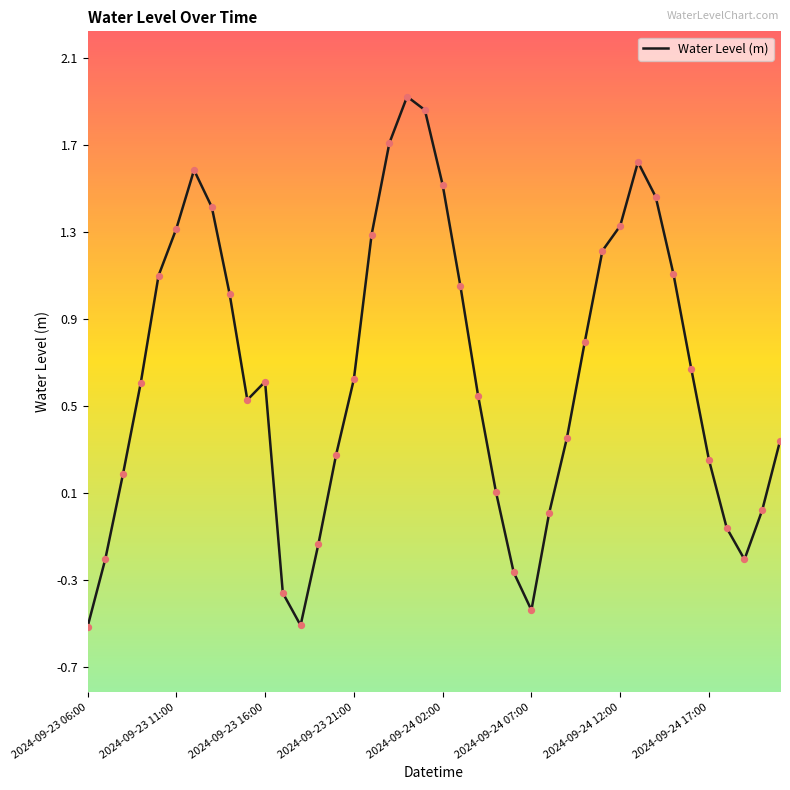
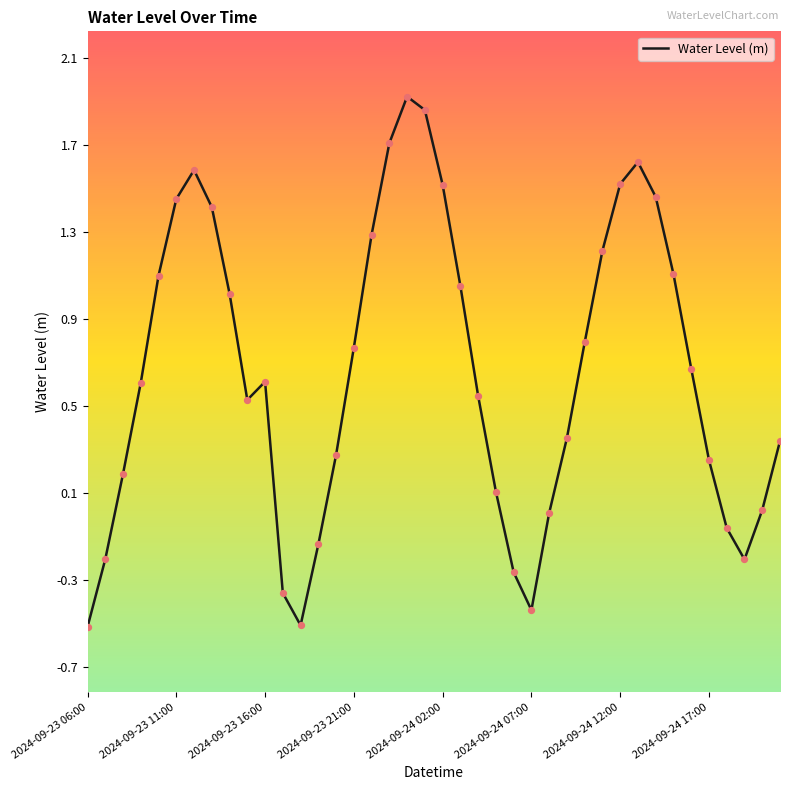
2024-09-23 11:00: 1.31 -> 1.45
2024-09-23 21:00: 0.62 -> 0.77
2024-09-24 12:00: 1.33 -> 1.52
